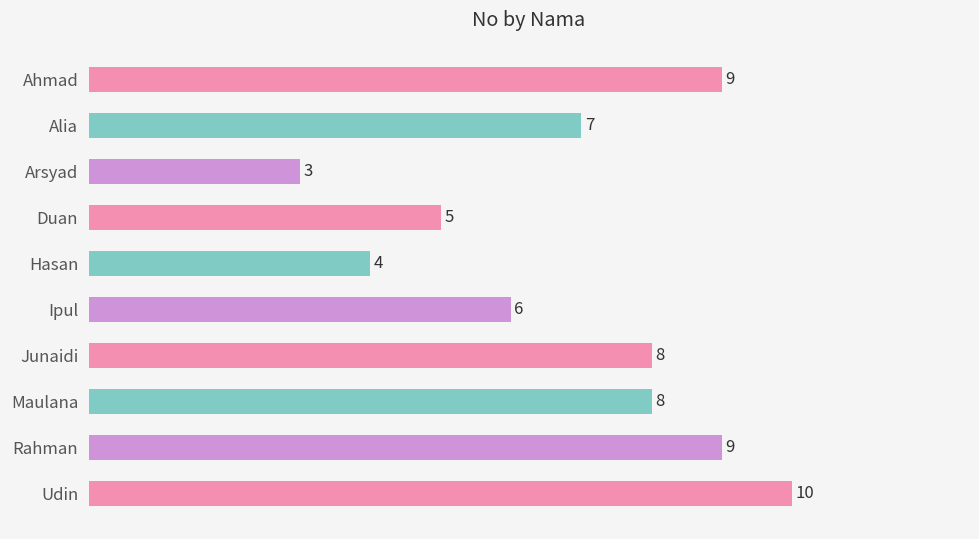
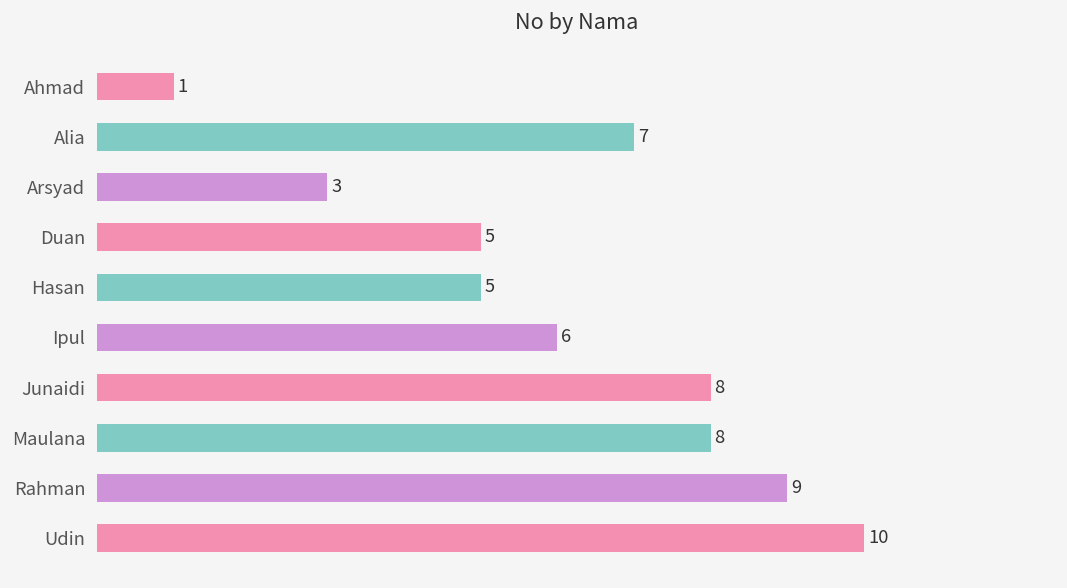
Ahmad: 9 -> 1
Hasan: 4 -> 5
